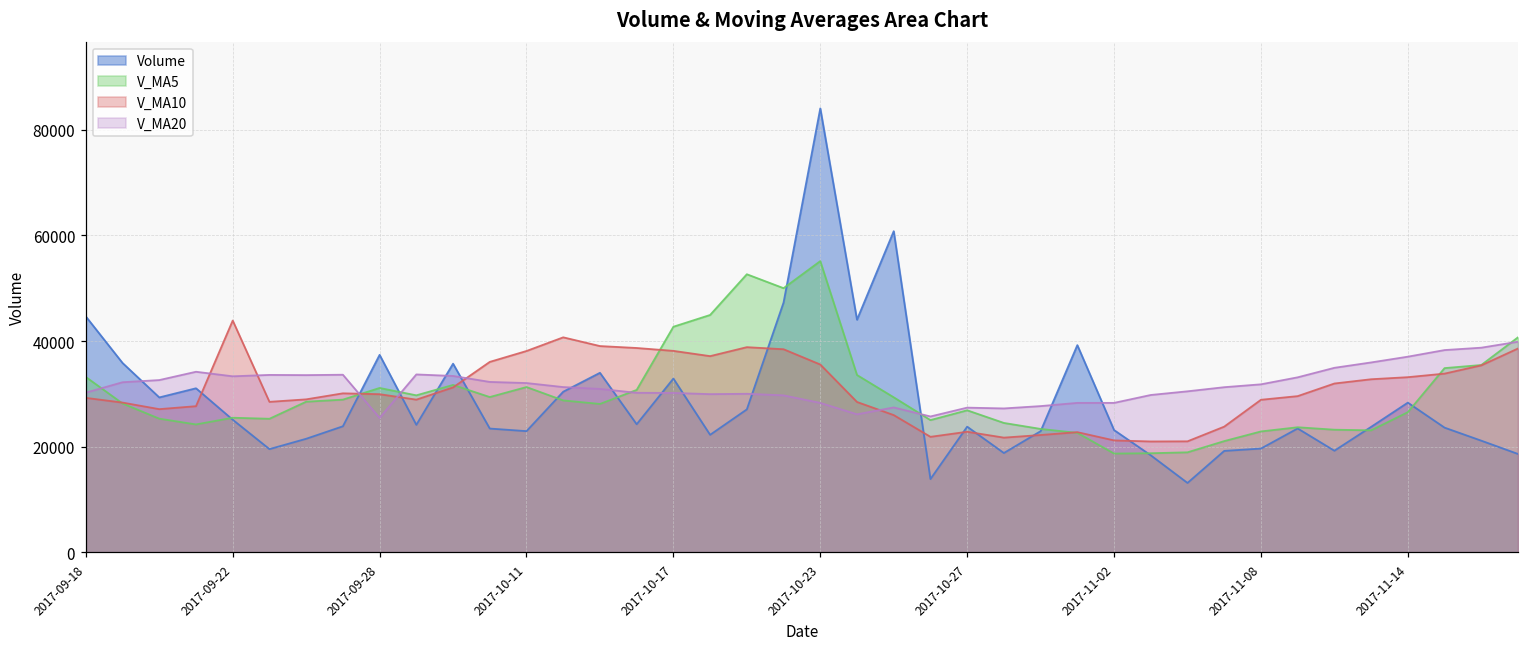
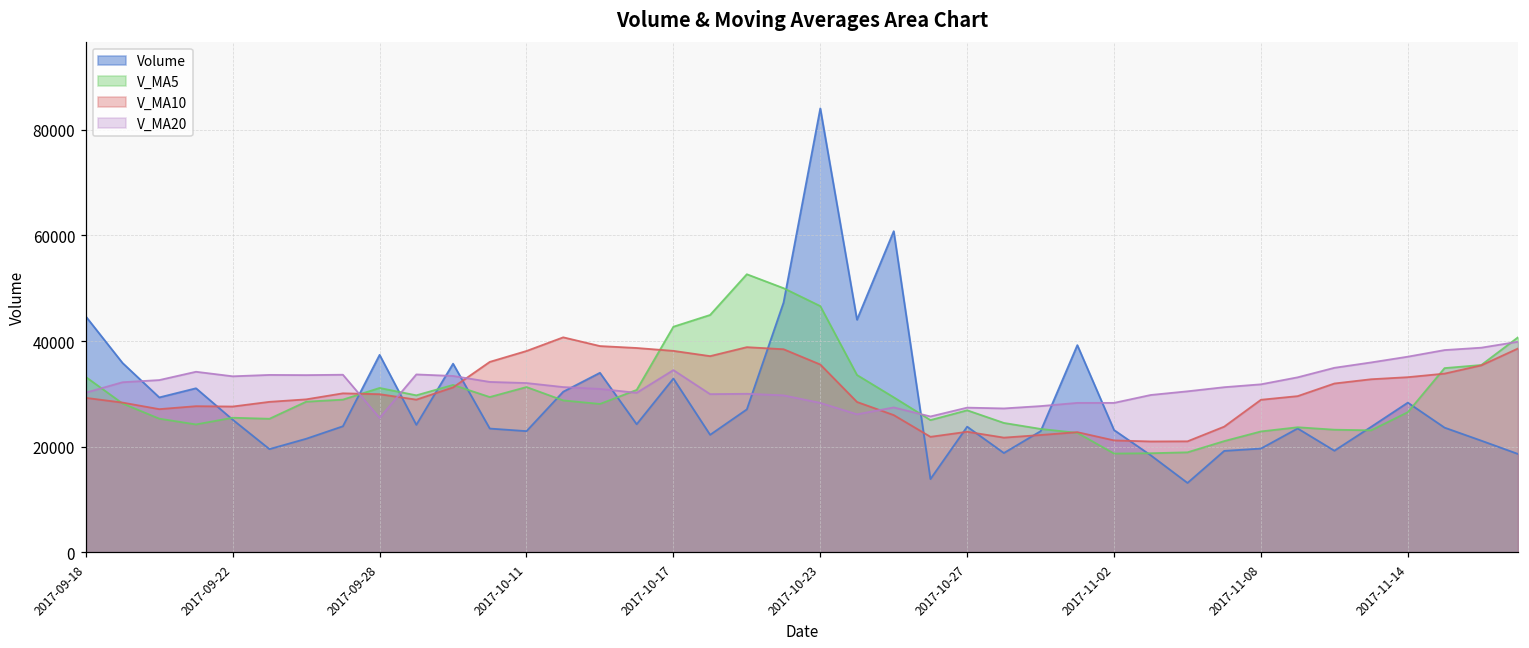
V_MA10, 2017-09-22: 44000 -> 28000
V_MA20, 2017-10-17: 30000 -> 35000
V_MA5, 2017-10-23: 55000 -> 47000
